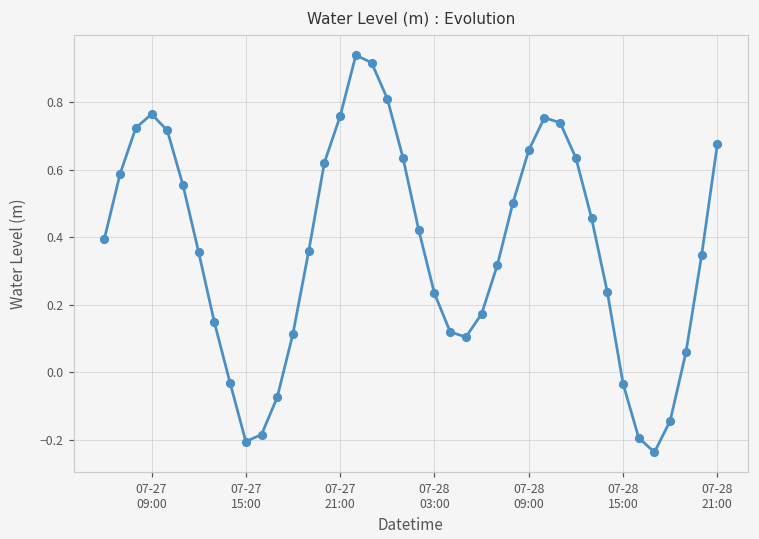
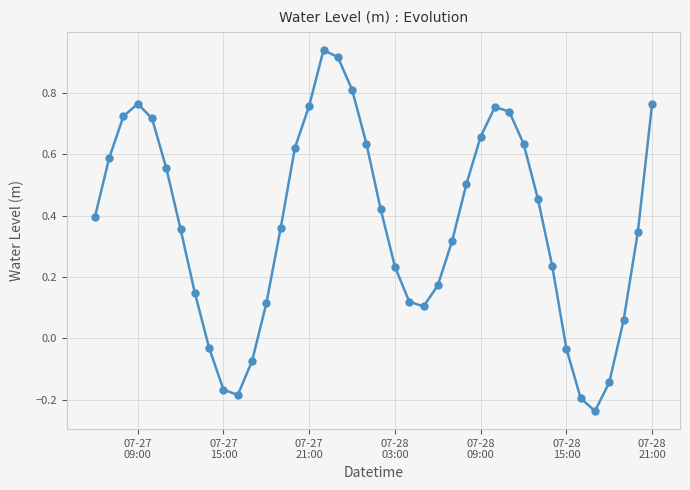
07-27 15:00: -0.21 -> -0.17
07-28 21:00: 0.68 -> 0.76
